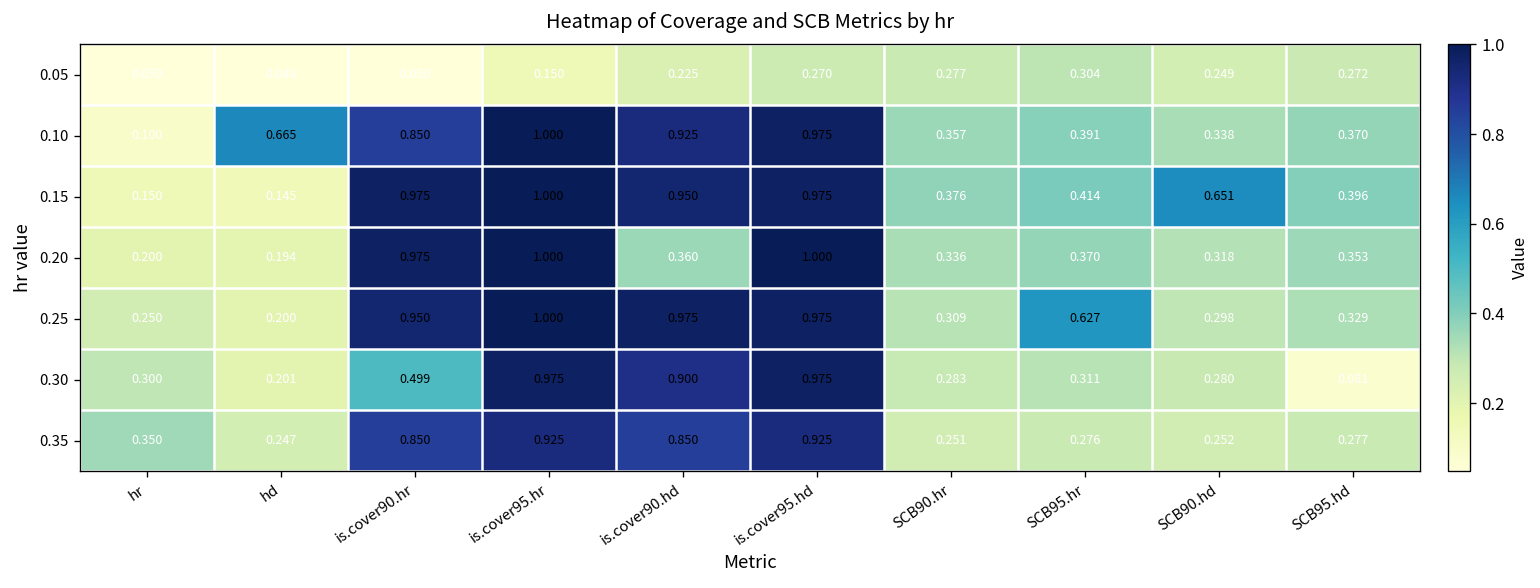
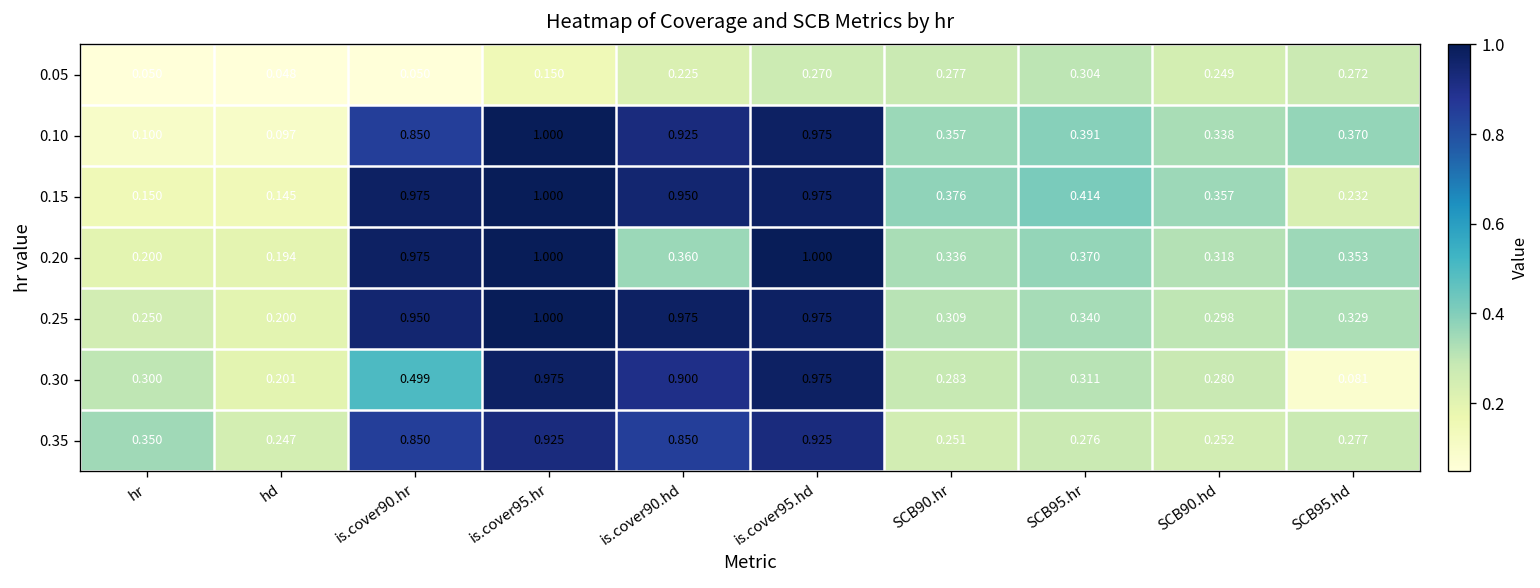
0.10, hd: 0.665 -> 0.097
0.15, SCB90.hd: 0.651 -> 0.357
0.15, SCB95.hd: 0.396 -> 0.232
0.25, SCB95.hr: 0.627 -> 0.340
